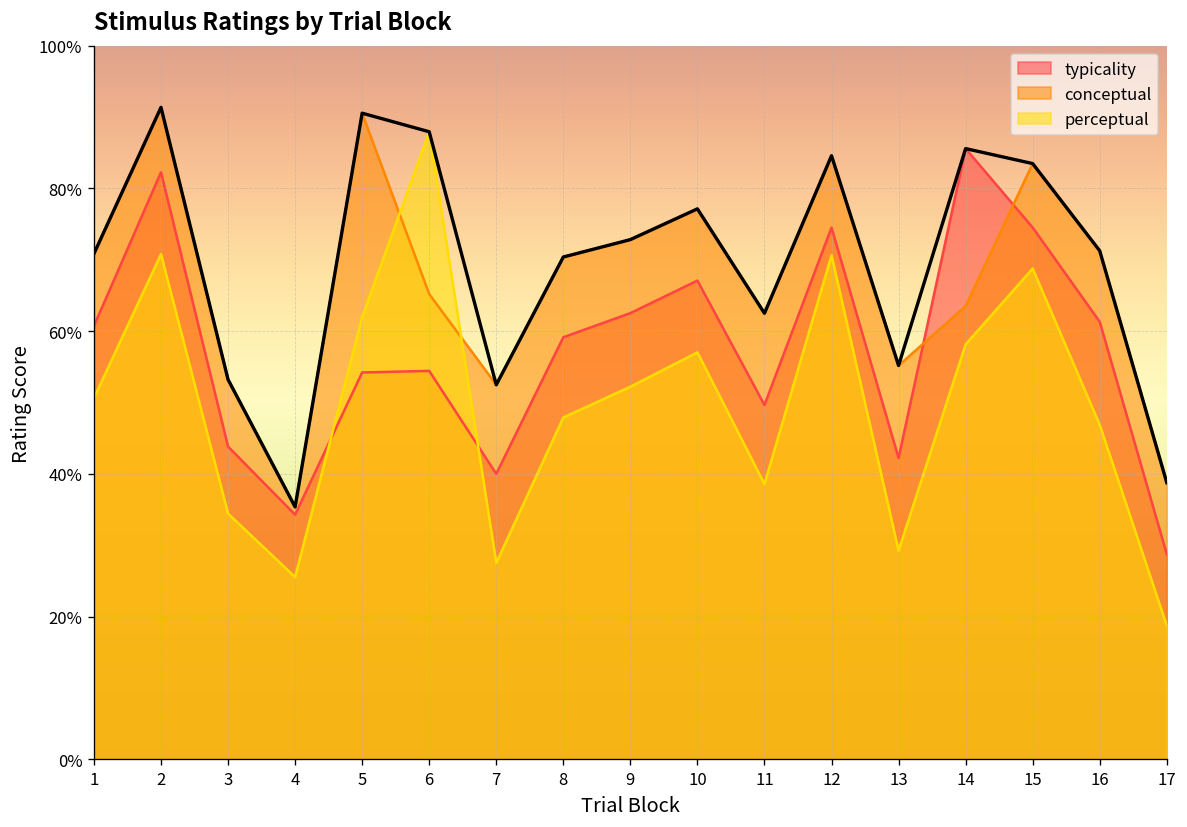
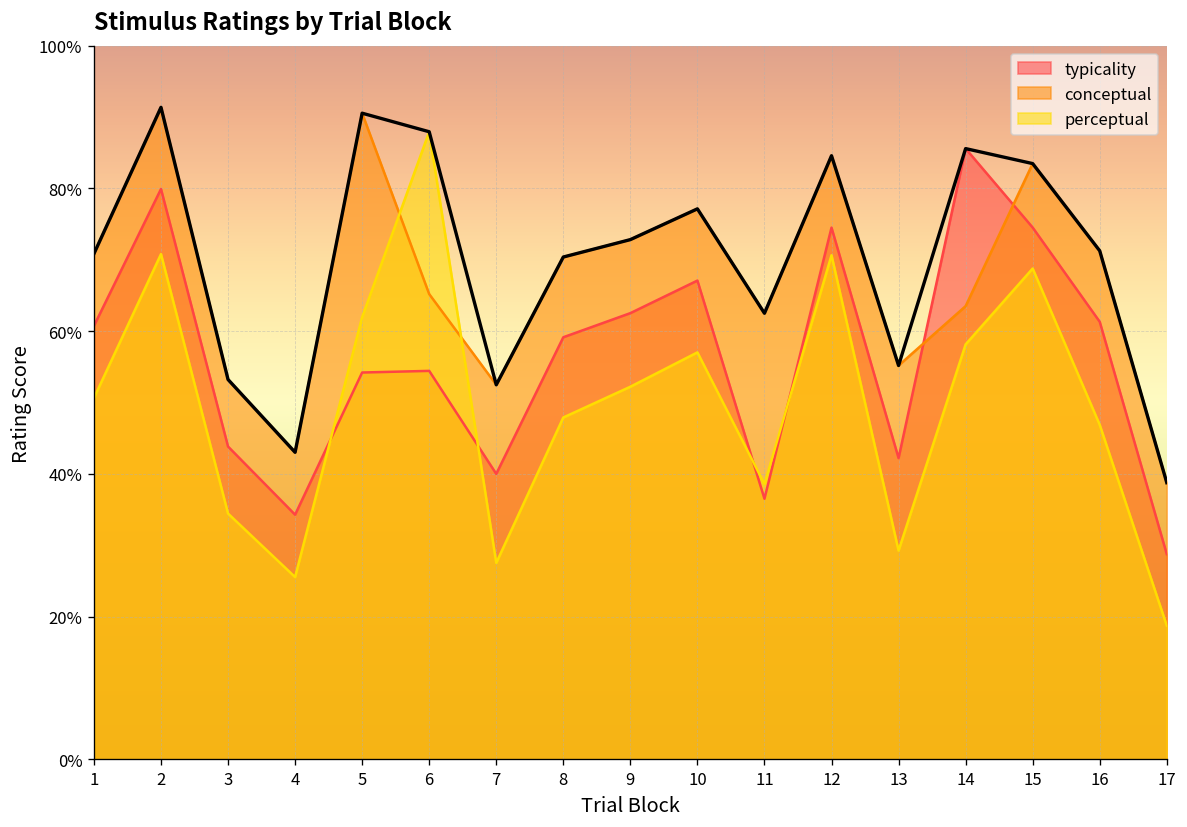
typicality, 2: 82% -> 80%
conceptual, 4: 35% -> 43%
typicality, 11: 50% -> 37%
